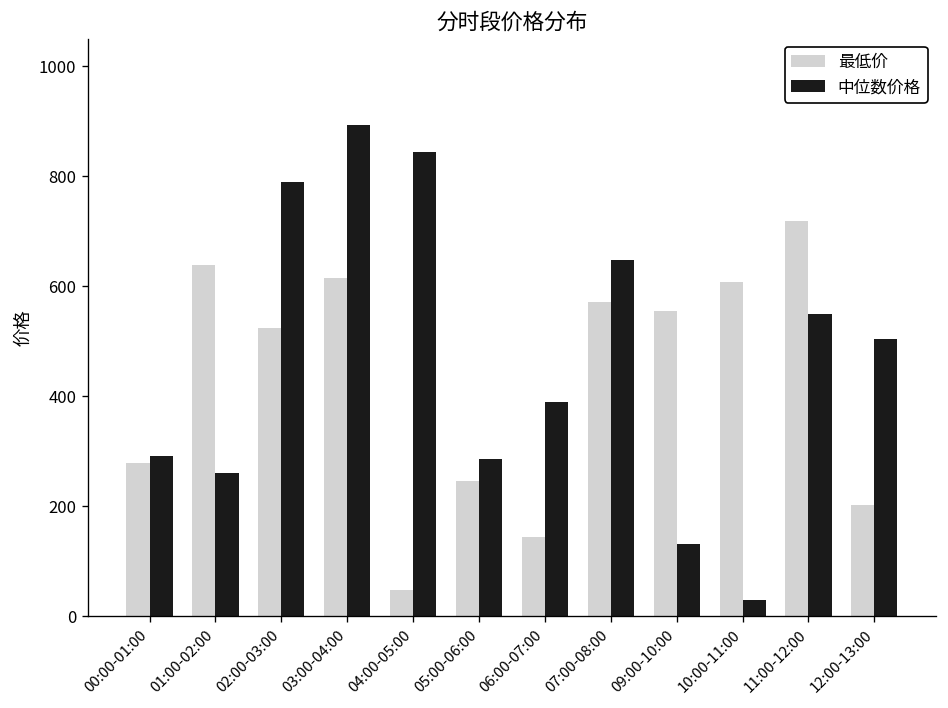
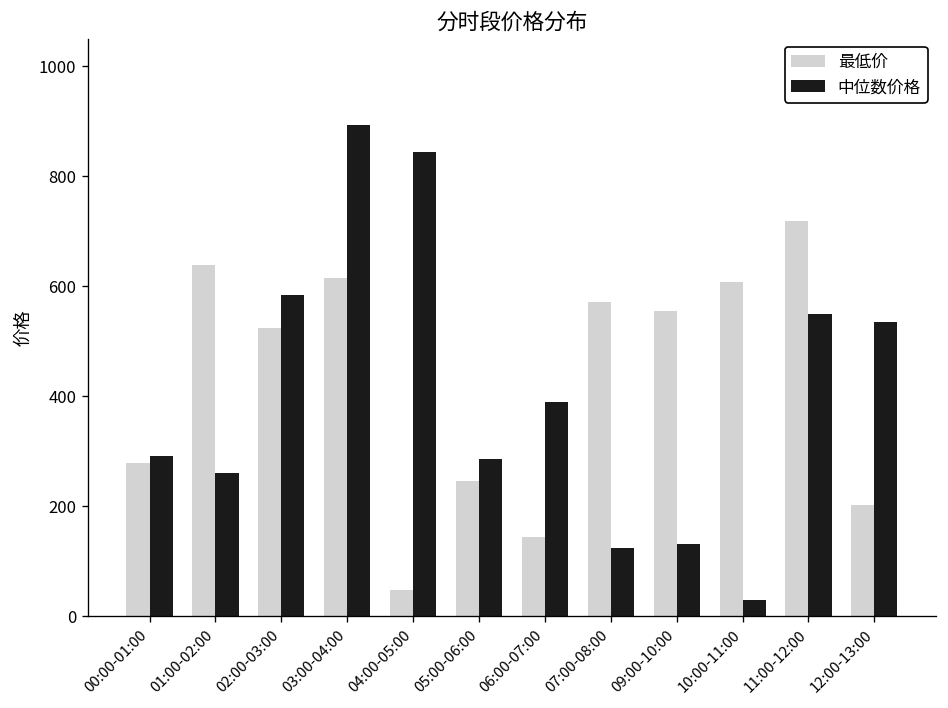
中位数价格, 02:00-03:00: 790 -> 580
中位数价格, 07:00-08:00: 650 -> 120
中位数价格, 12:00-13:00: 500 -> 540
